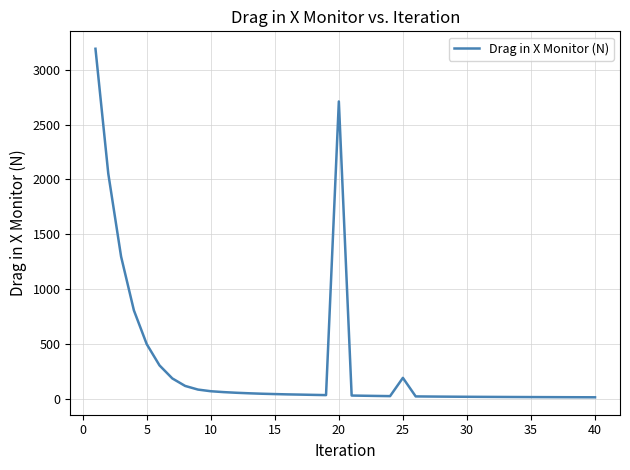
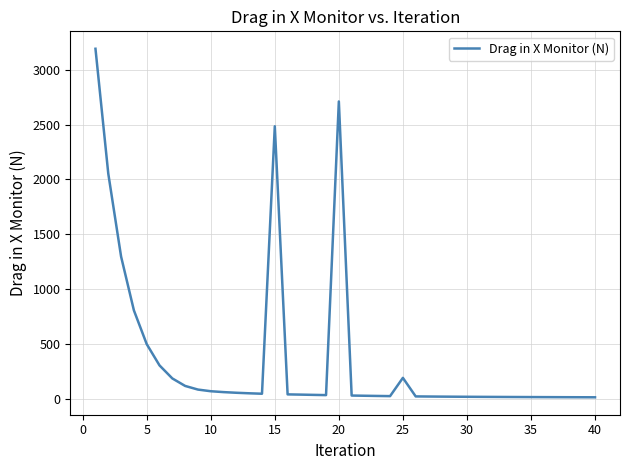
15: 40 -> 2490
